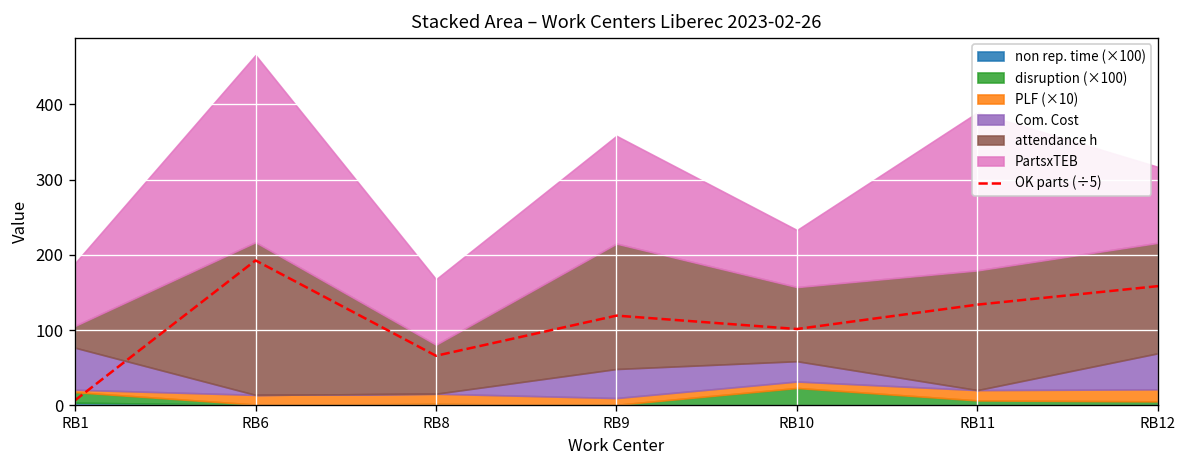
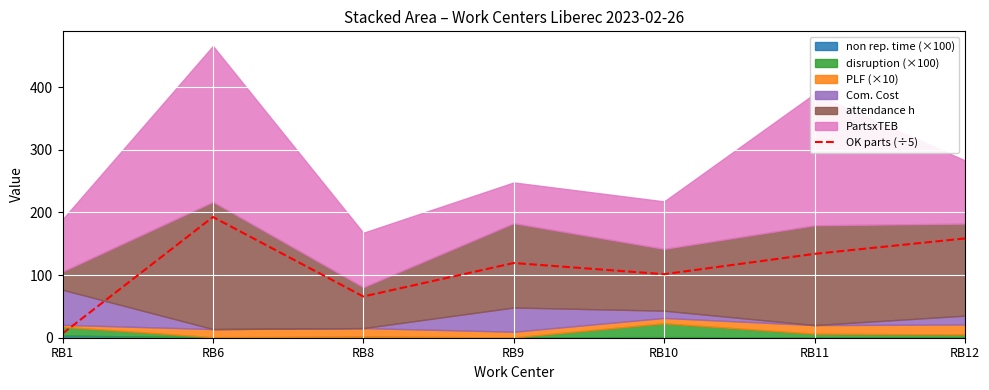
attendance h, RB9: 170 -> 130
PartsxTEB, RB9: 140 -> 70
Com. Cost, RB10: 30 -> 10
Com. Cost, RB12: 50 -> 10
